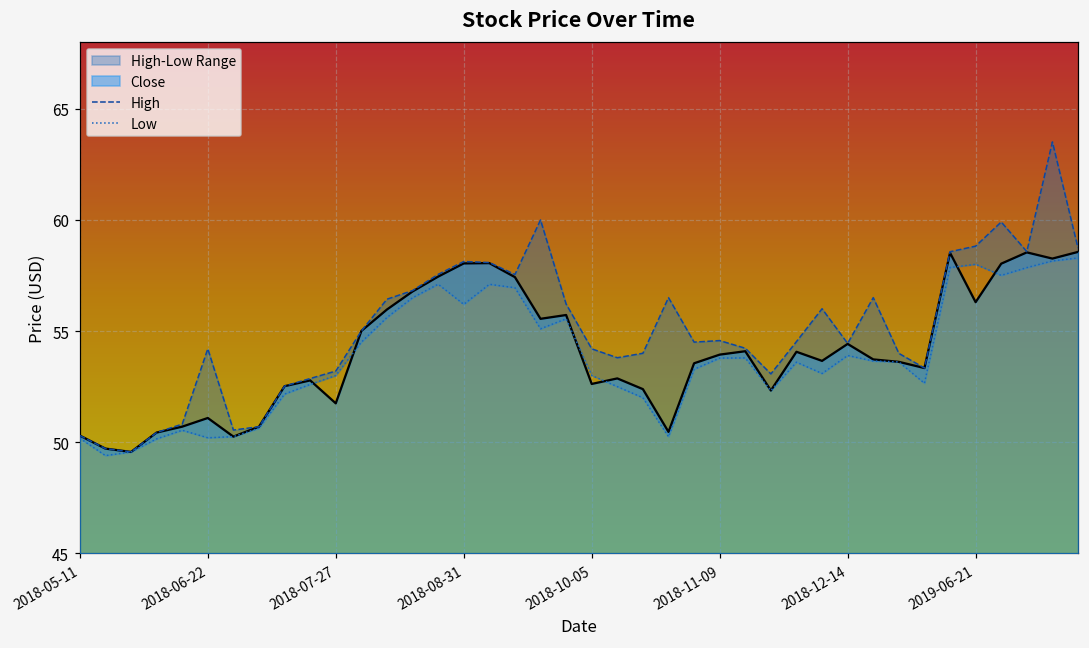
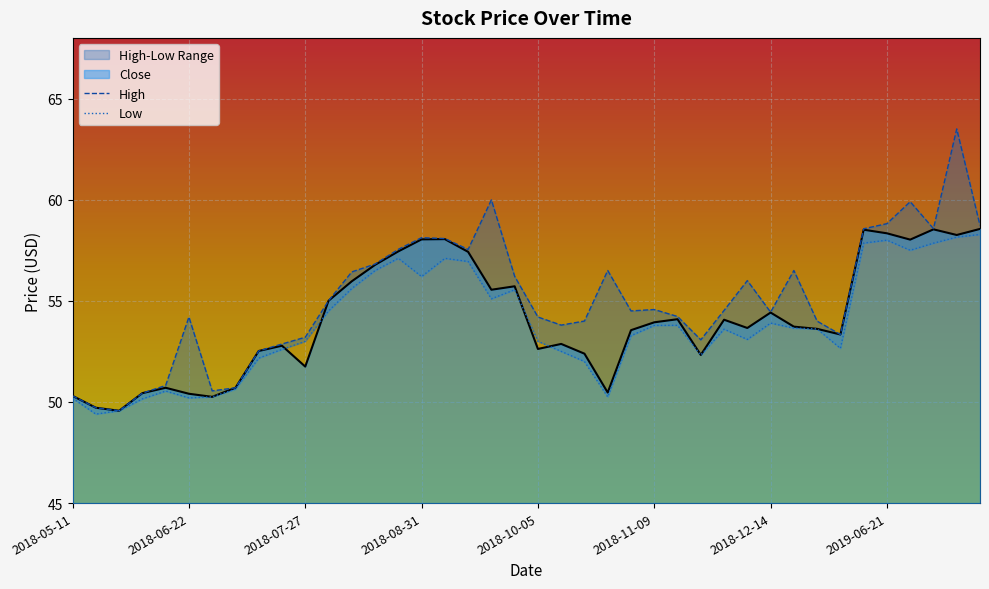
Close, 2018-06-22: 51.1 -> 50.4
Close, 2019-06-21: 56.3 -> 58.3
